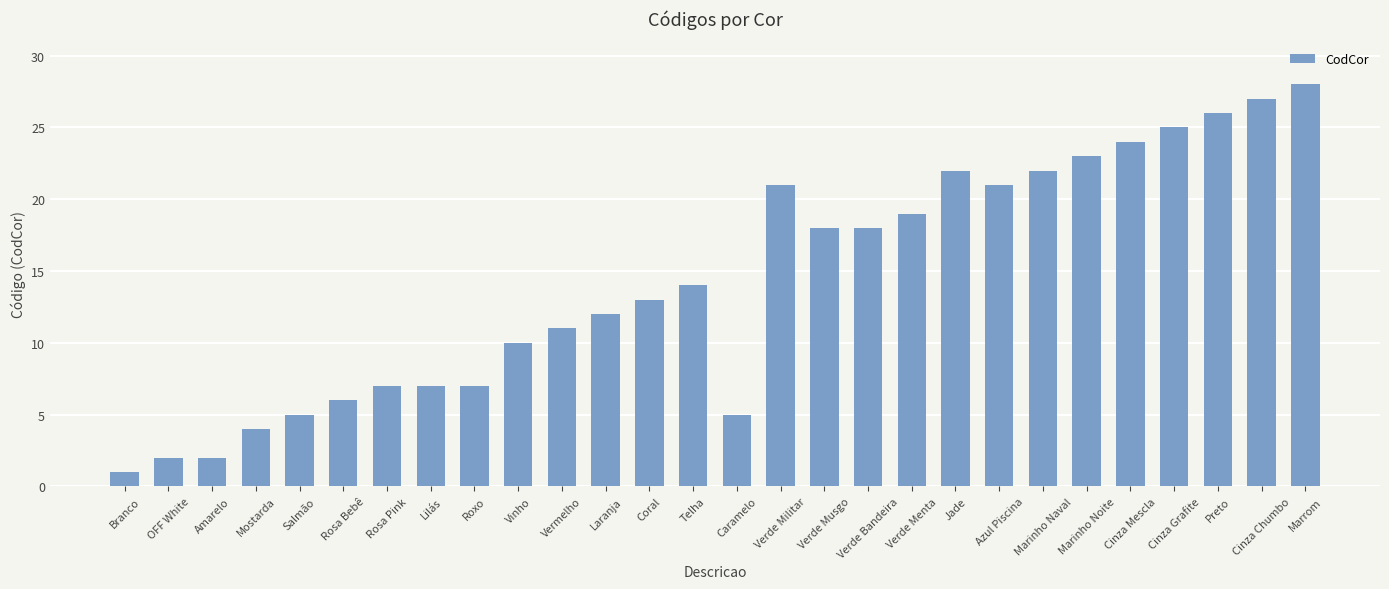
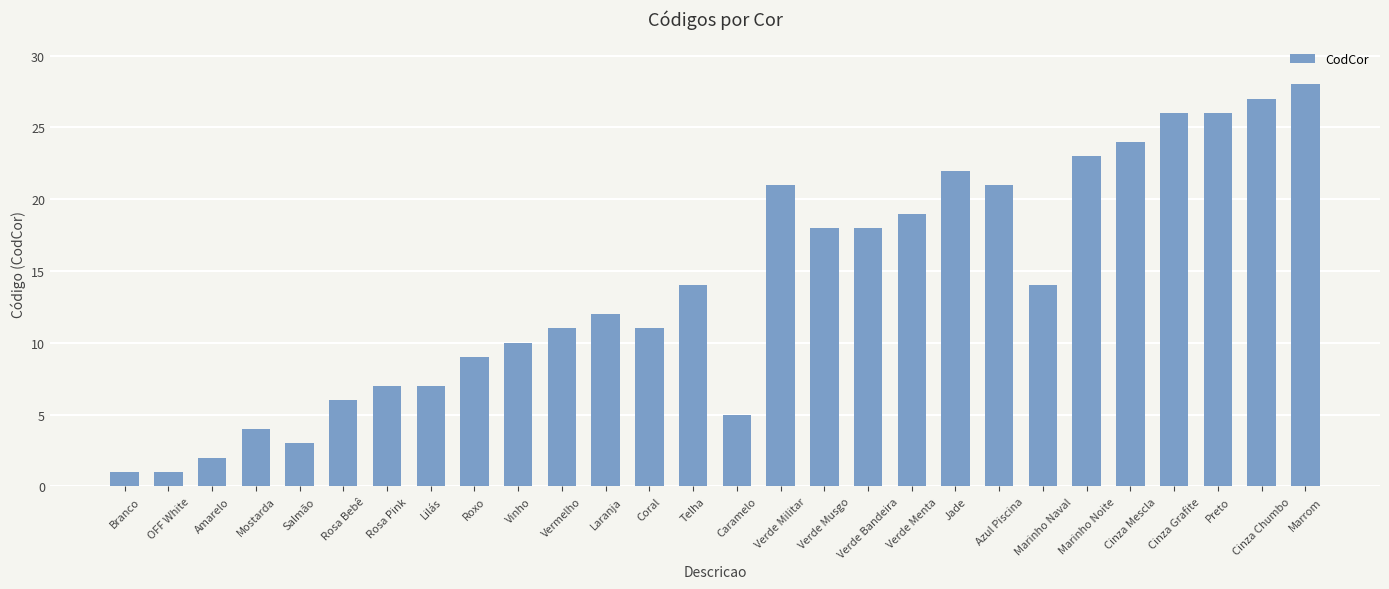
OFF White: 2 -> 1
Salmão: 5 -> 3
Roxo: 7 -> 9
Coral: 13 -> 11
Marinho Naval: 22 -> 14
Cinza Grafite: 25 -> 26
